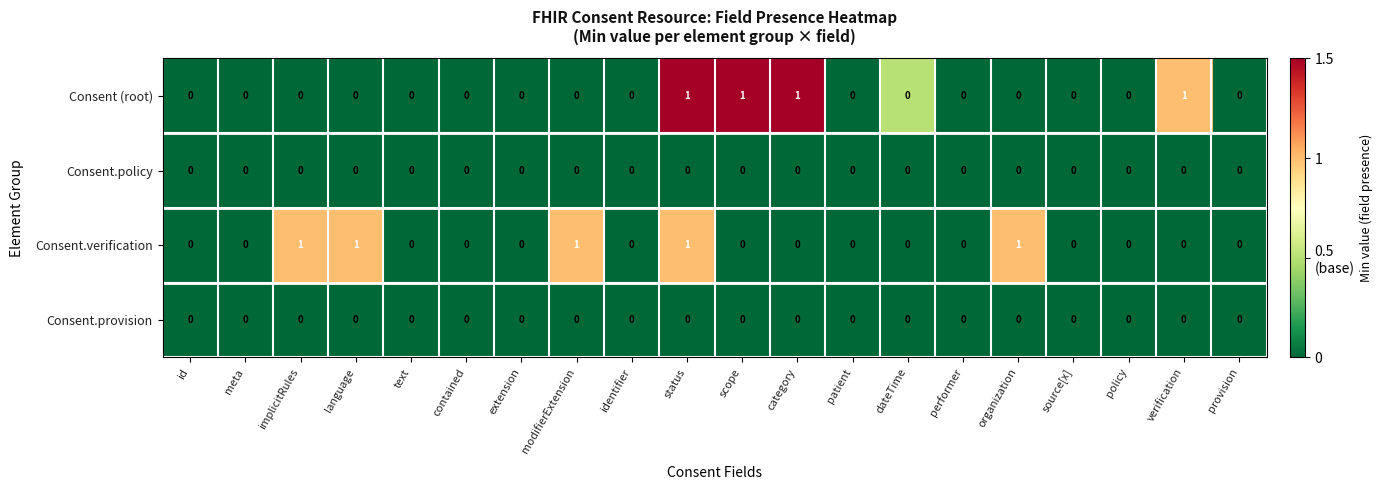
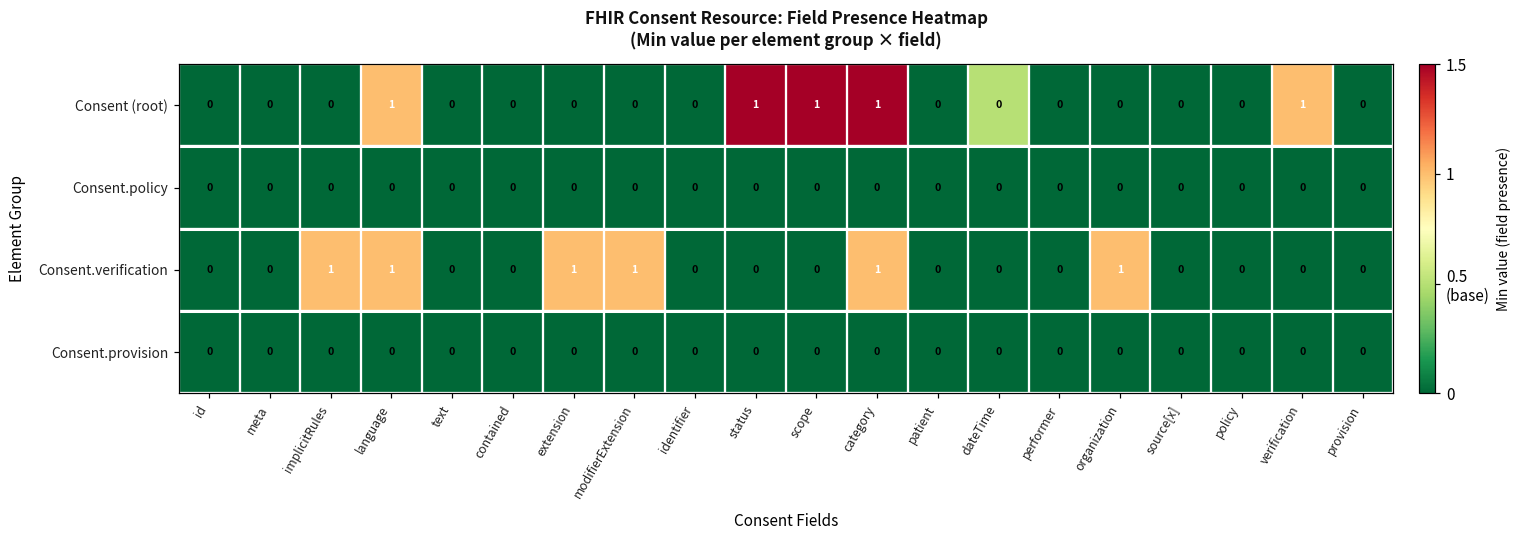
Consent (root), language: 0 -> 1
Consent.verification, extension: 0 -> 1
Consent.verification, status: 1 -> 0
Consent.verification, category: 0 -> 1
